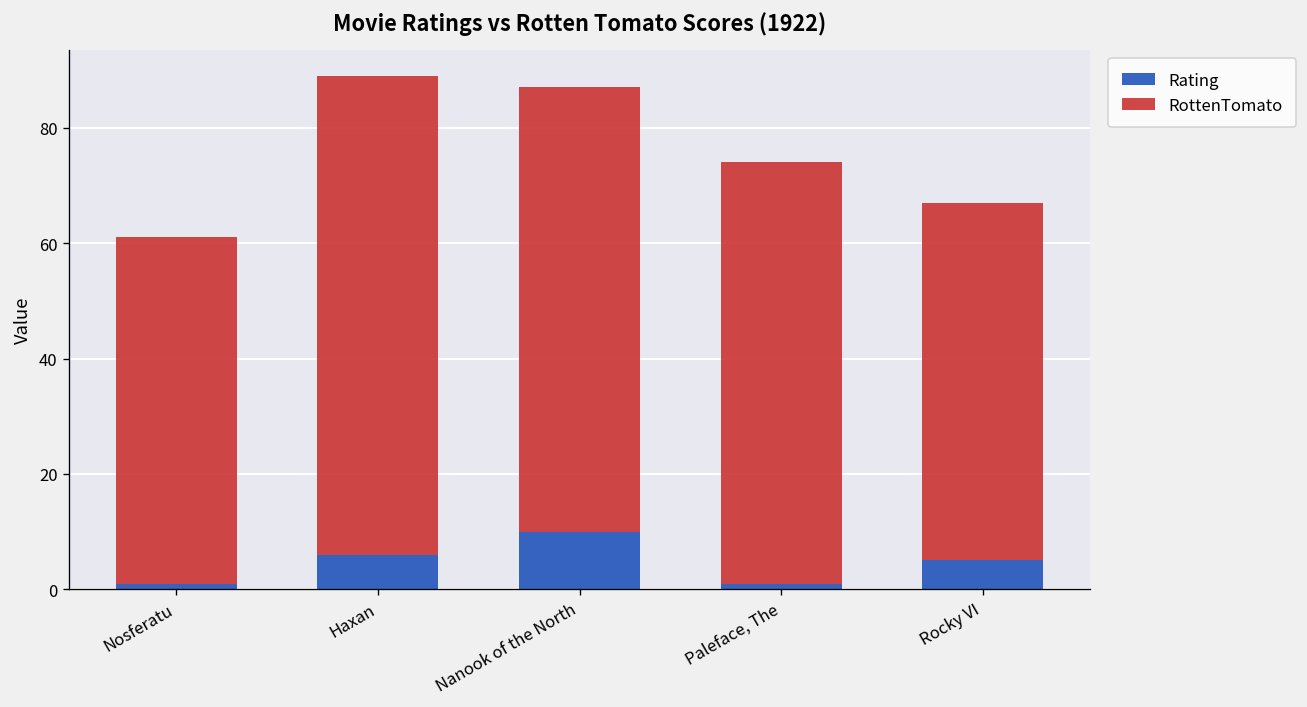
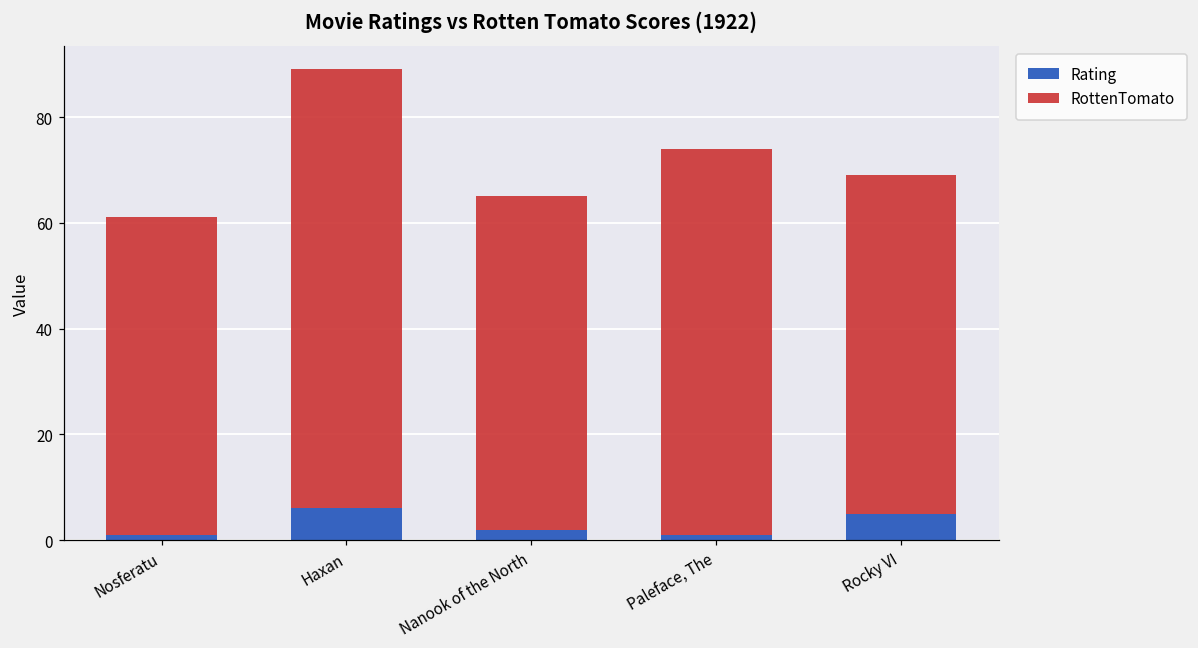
Rating, Nanook of the North: 10 -> 2
RottenTomato, Nanook of the North: 77 -> 63
RottenTomato, Rocky VI: 62 -> 64
